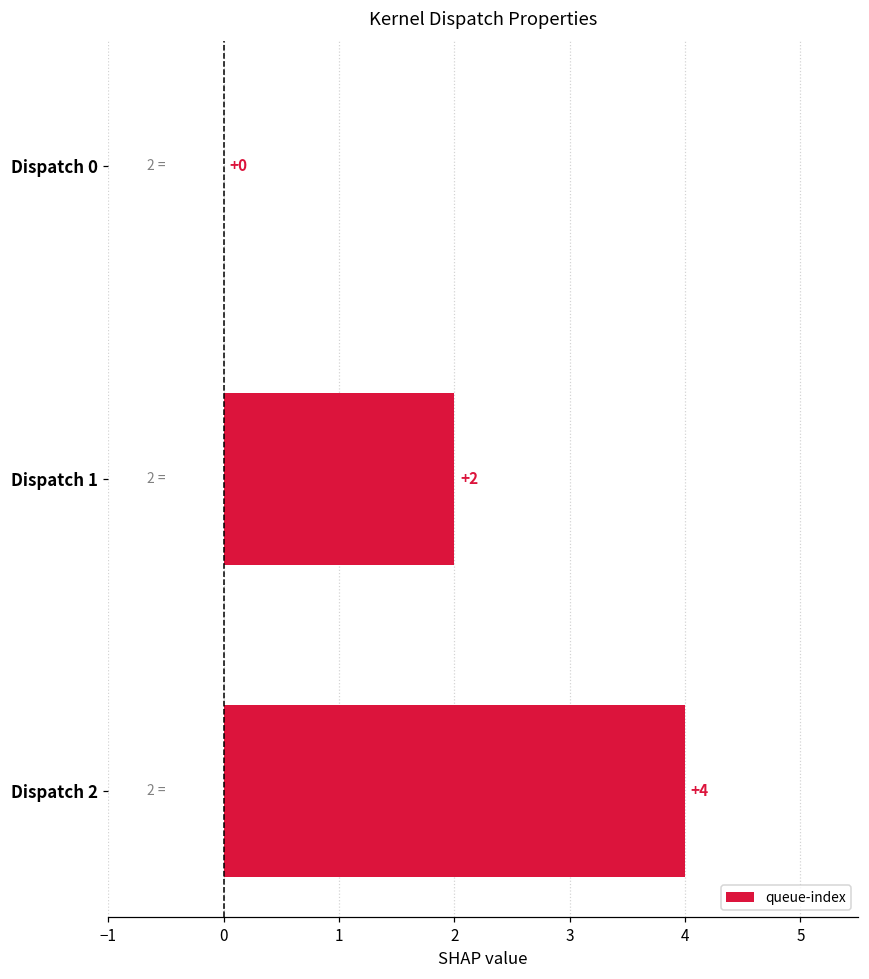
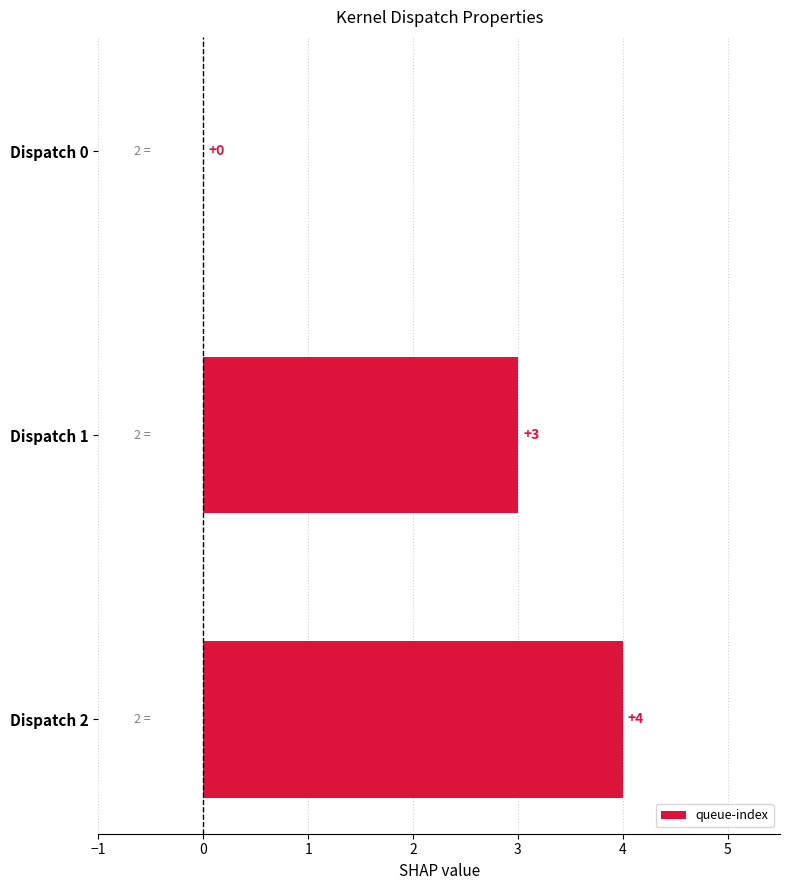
Dispatch 1: +2 -> +3
